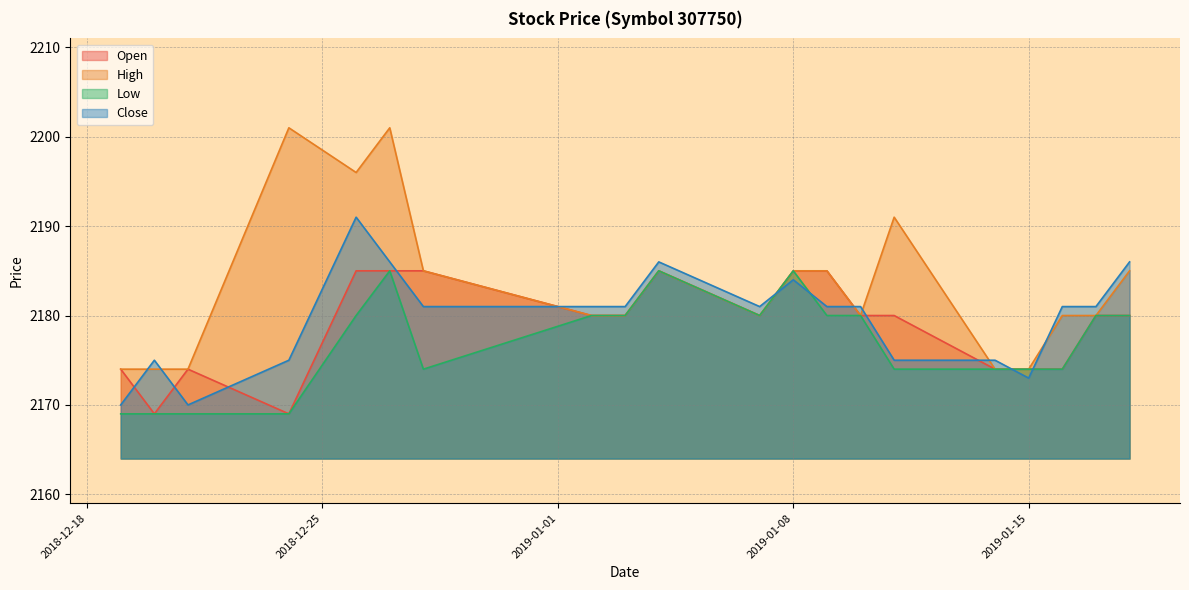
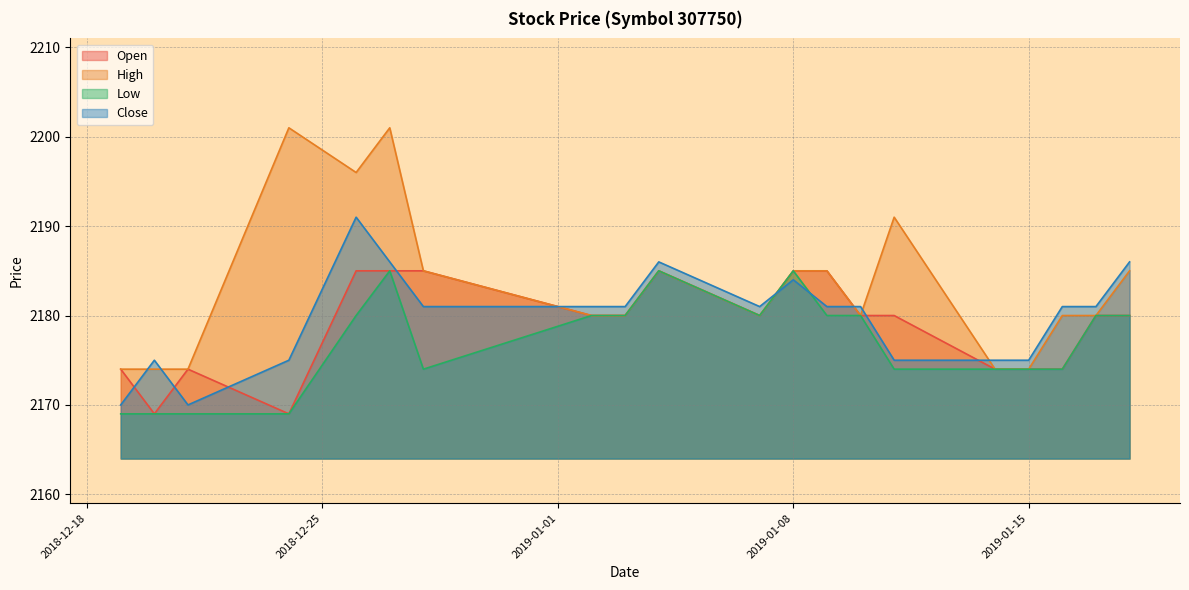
Close, 2019-01-15: 2173 -> 2175
